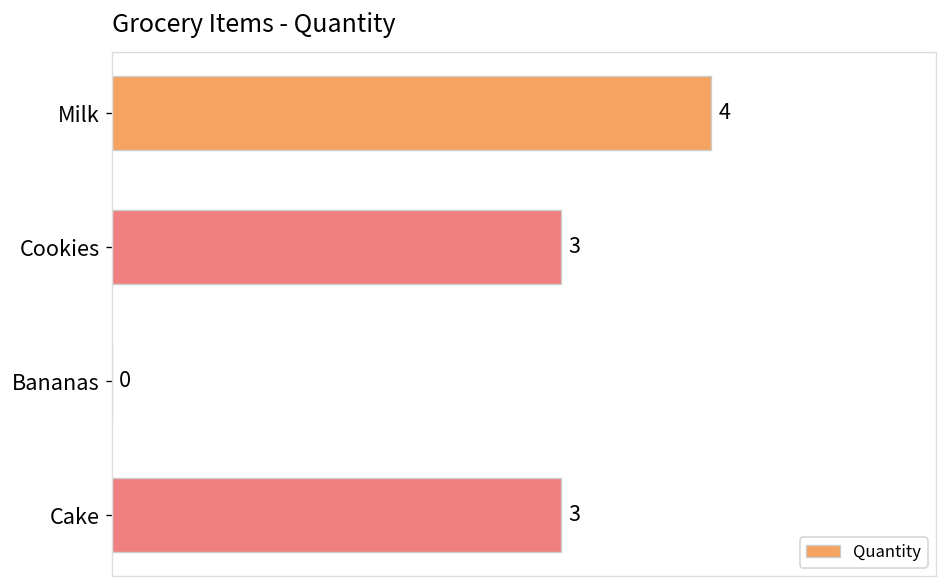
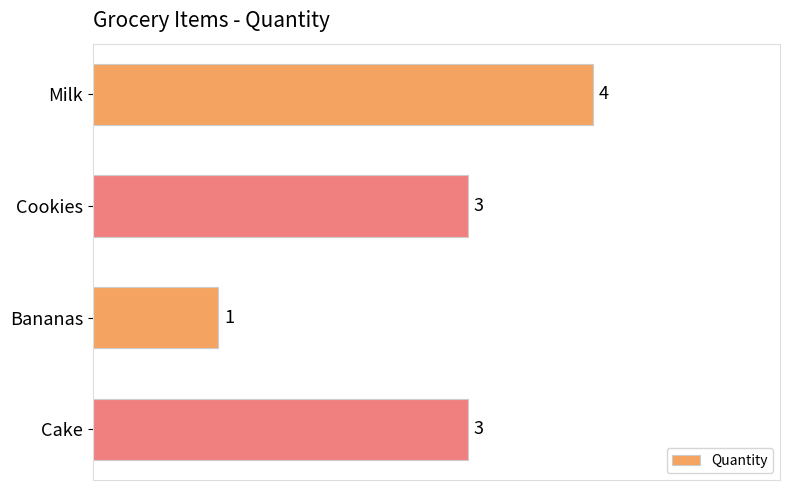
Bananas: 0 -> 1
